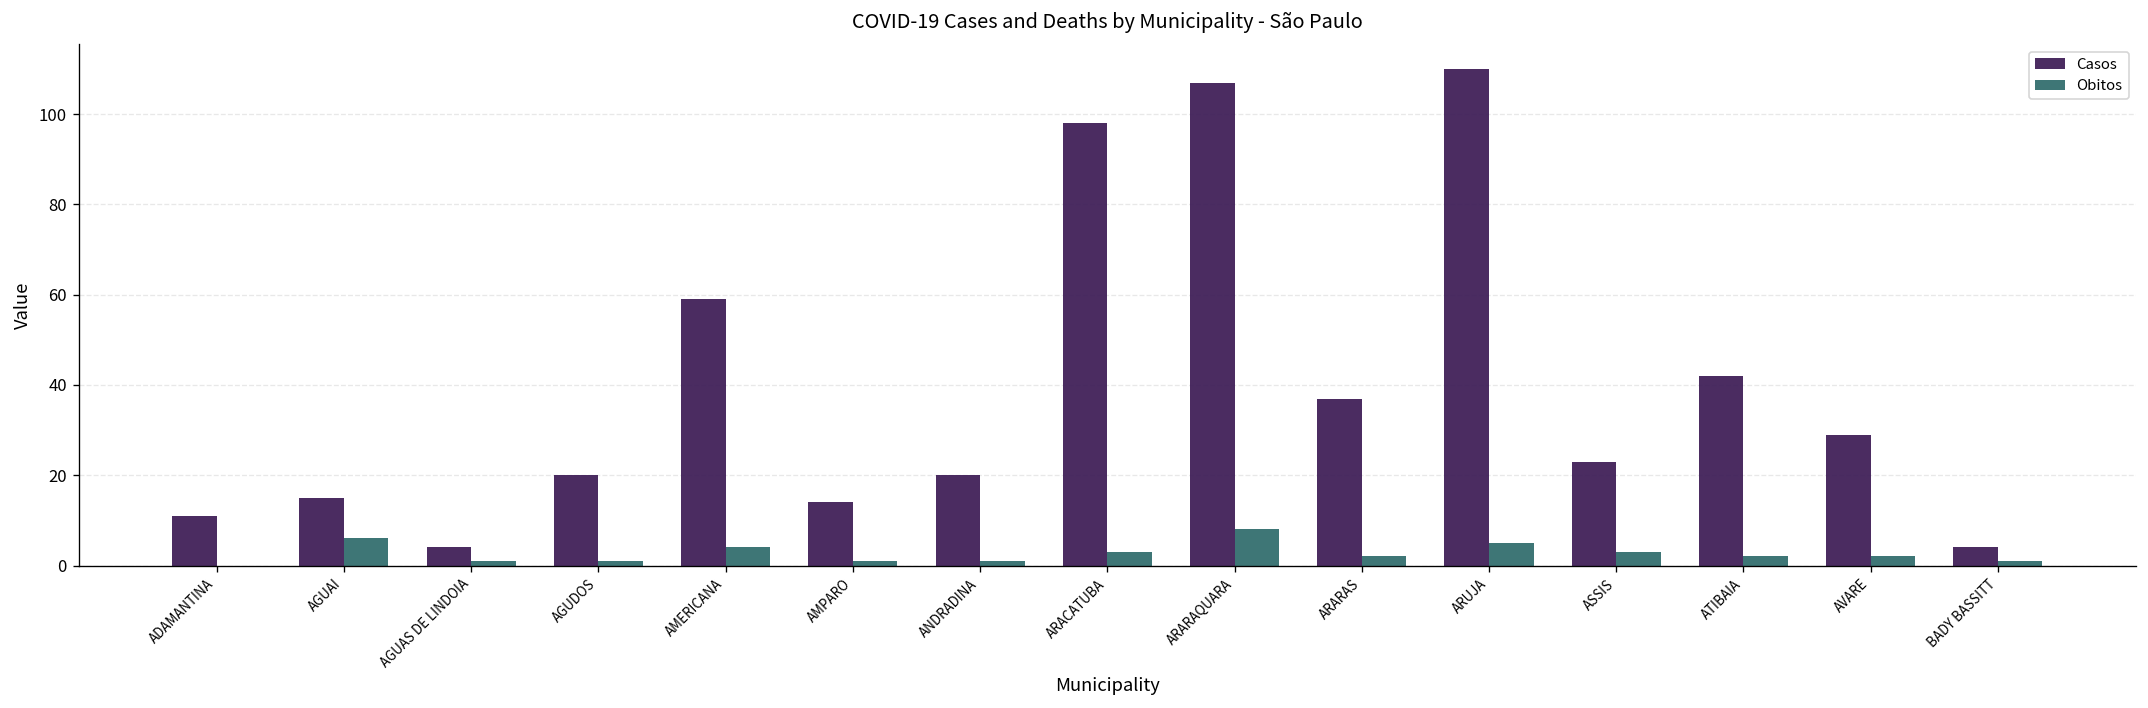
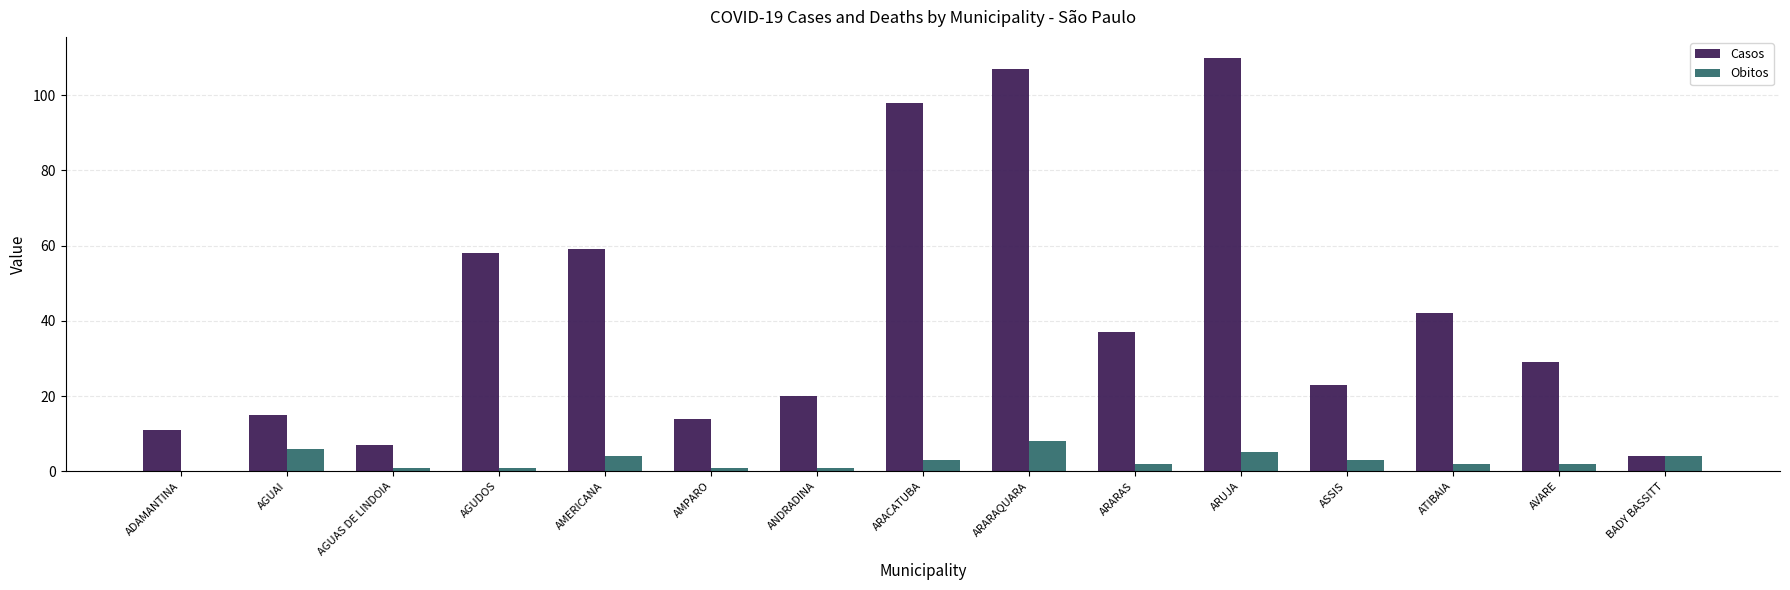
Casos, AGUAS DE LINDOIA: 4 -> 7
Casos, AGUDOS: 20 -> 58
Obitos, BADY BASSITT: 1 -> 4
